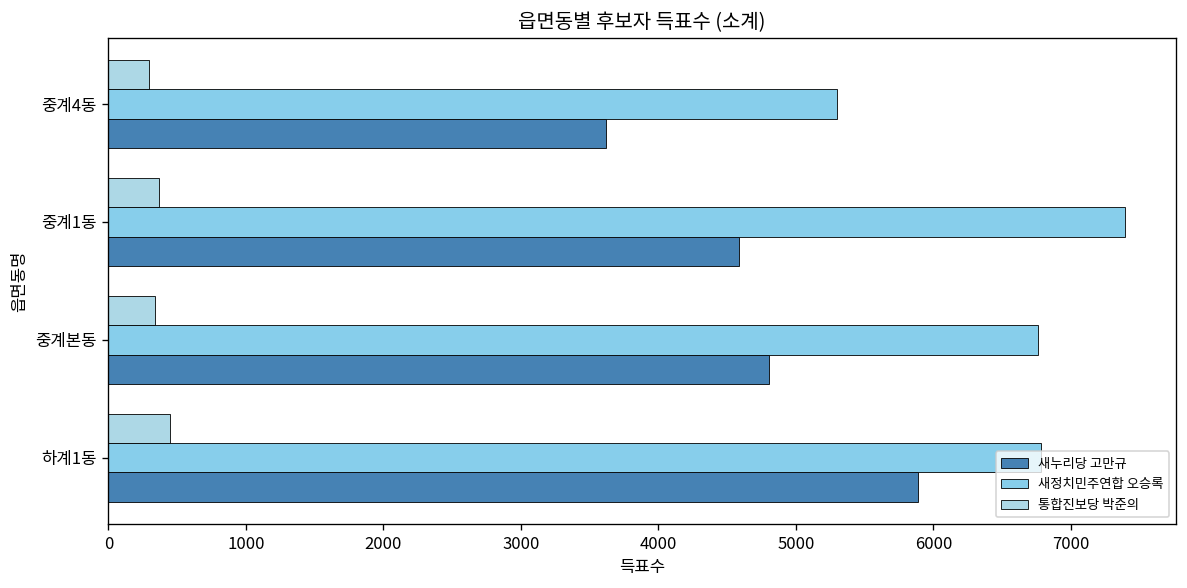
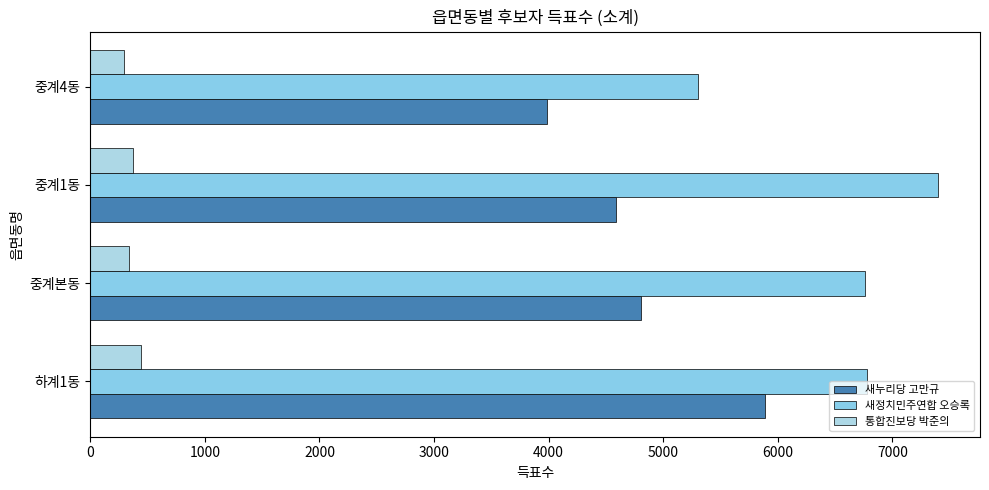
새누리당 고만규, 중계4동: 3620 -> 3990
